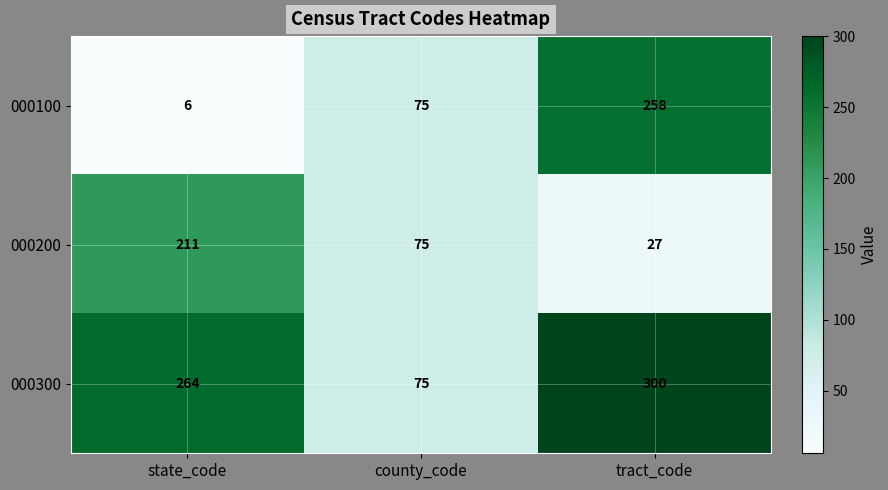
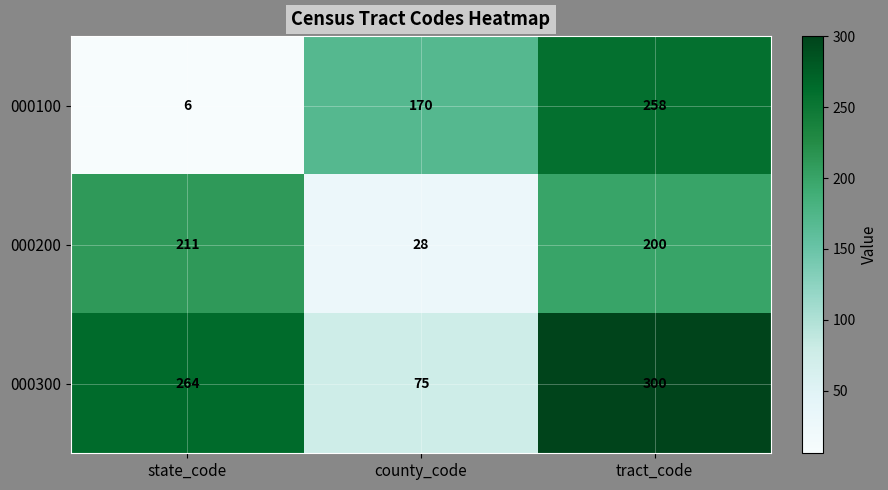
000100, county_code: 75 -> 170
000200, county_code: 75 -> 28
000200, tract_code: 27 -> 200
